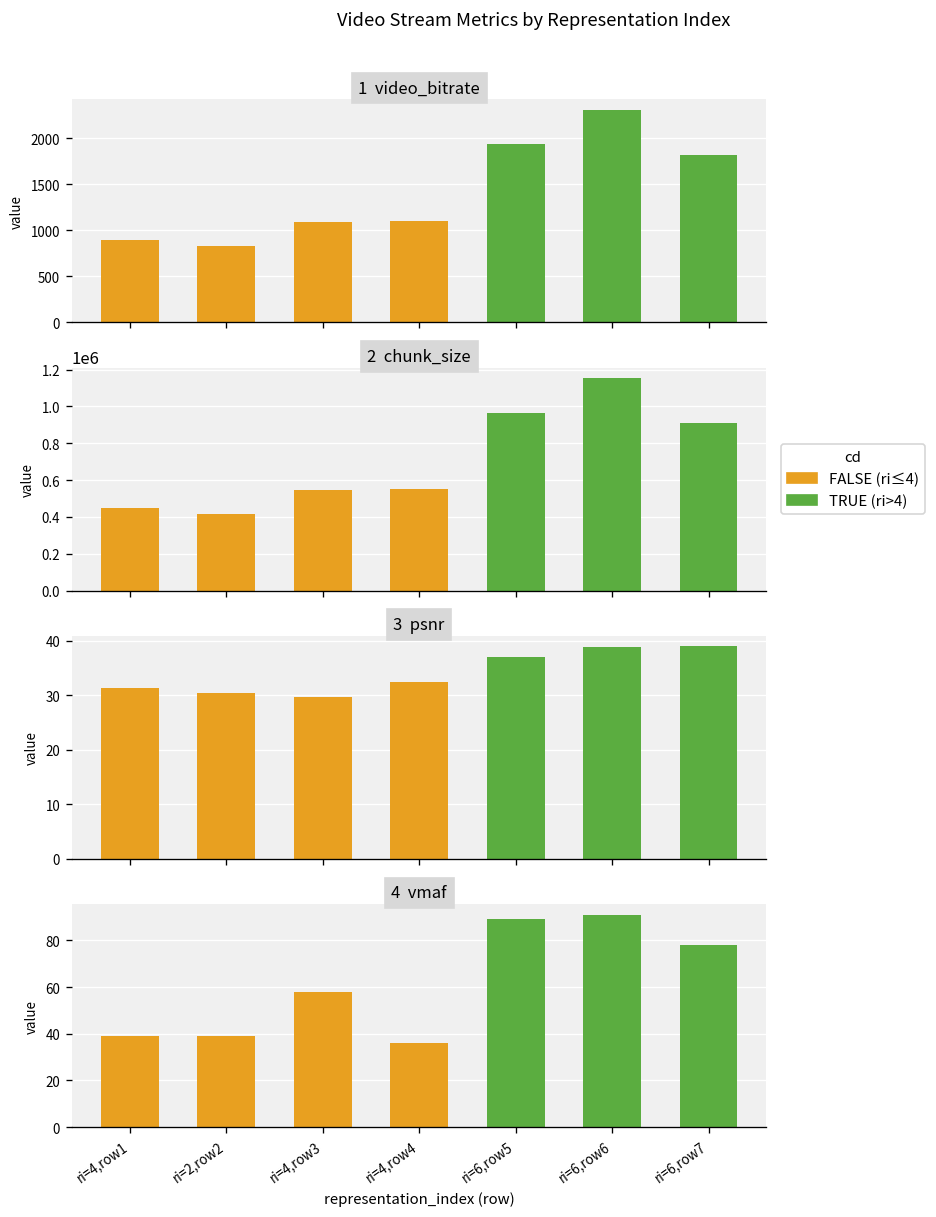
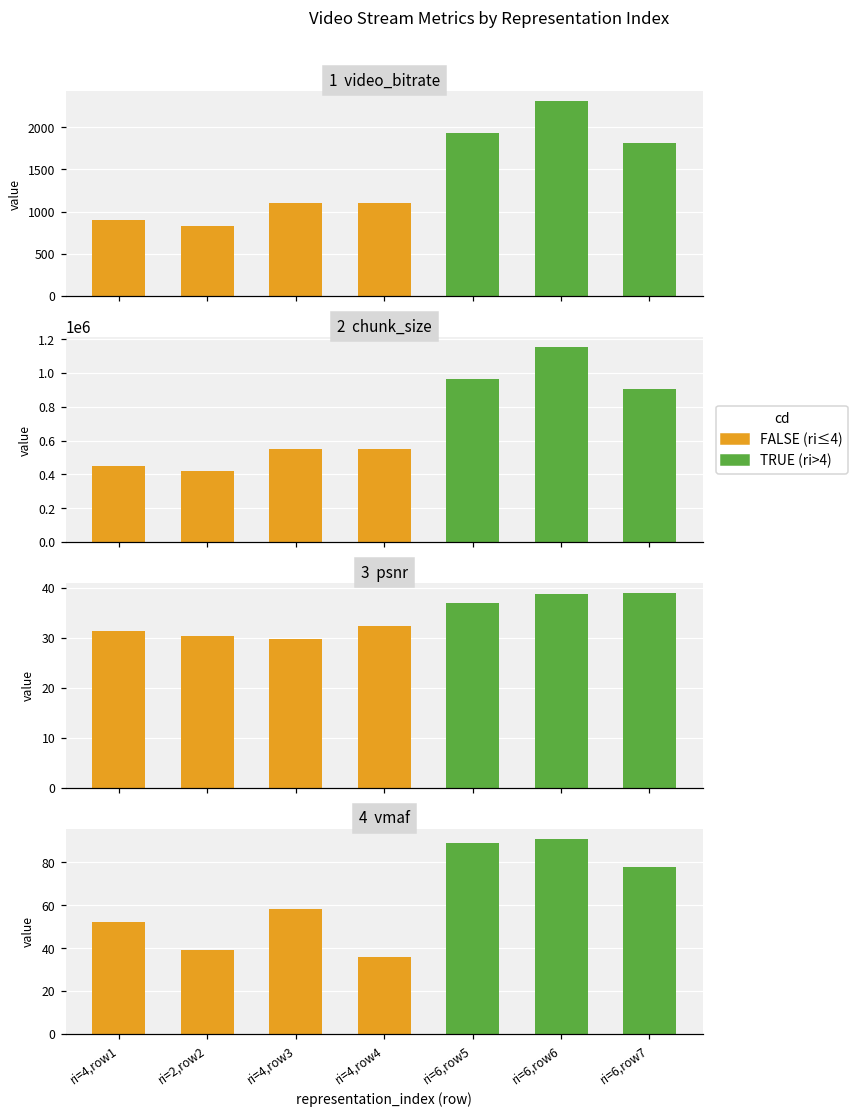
4 vmaf, ri=4,row1: 39 -> 52
